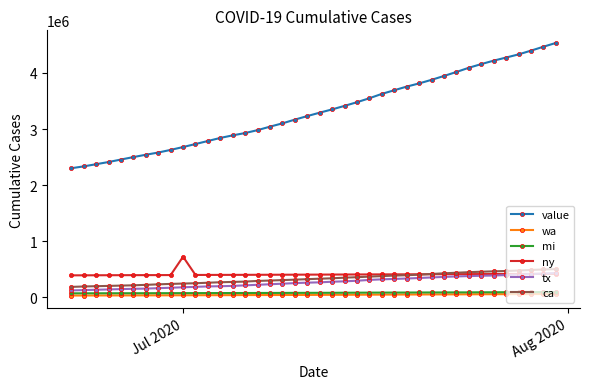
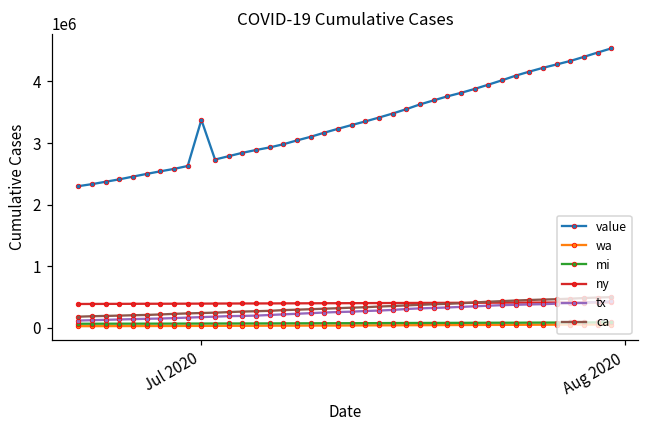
value, Jul 2020: 2700000 -> 3400000
ny, Jul 2020: 700000 -> 400000
